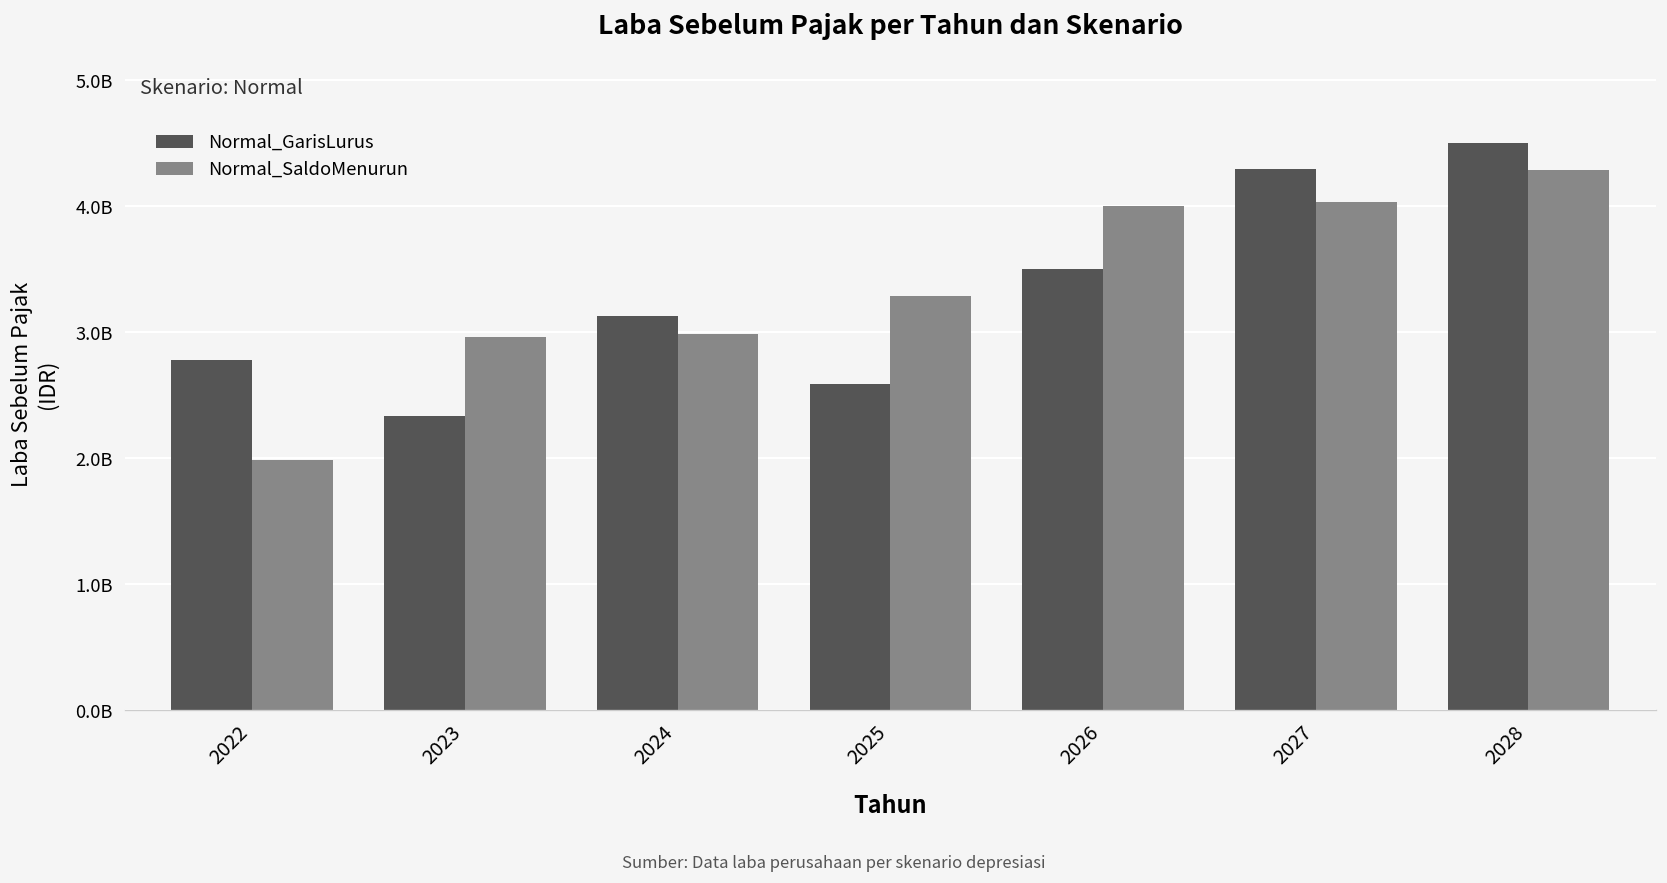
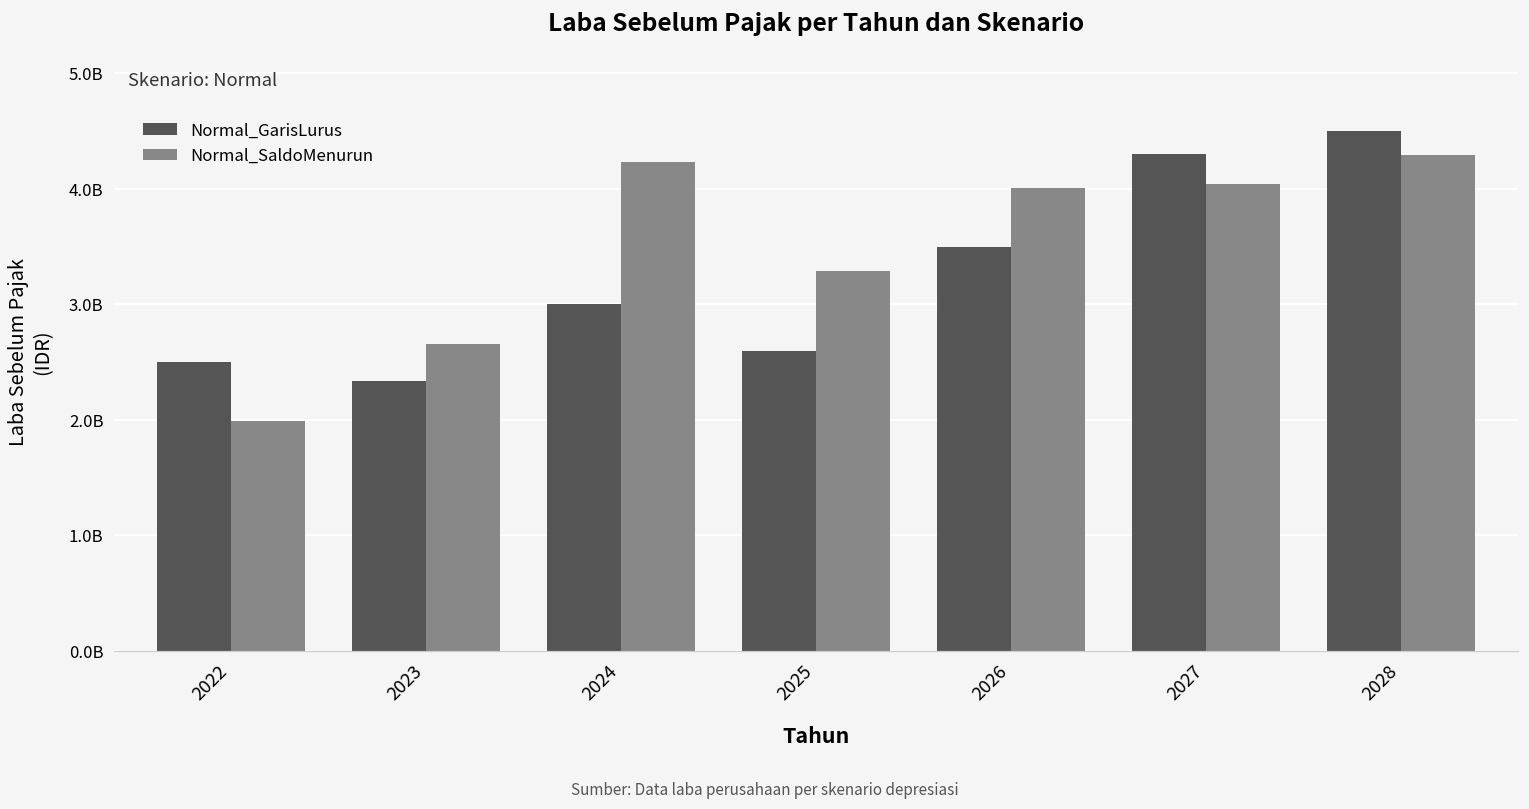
Normal_GarisLurus, 2022: 2780000000 -> 2500000000
Normal_SaldoMenurun, 2023: 2970000000 -> 2660000000
Normal_GarisLurus, 2024: 3130000000 -> 3000000000
Normal_SaldoMenurun, 2024: 2990000000 -> 4230000000
